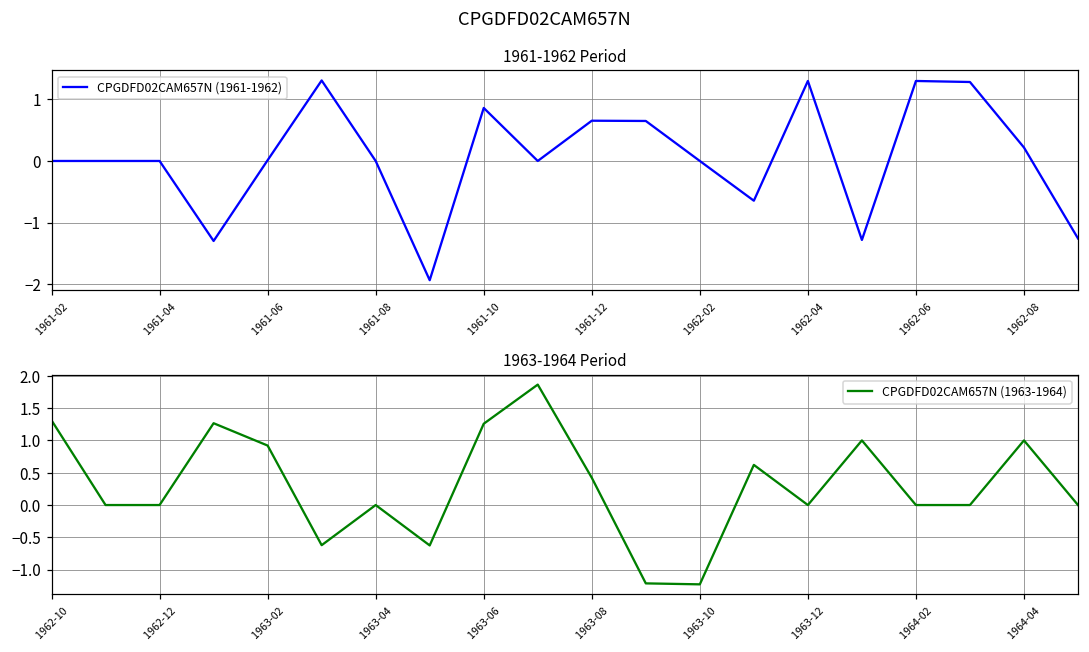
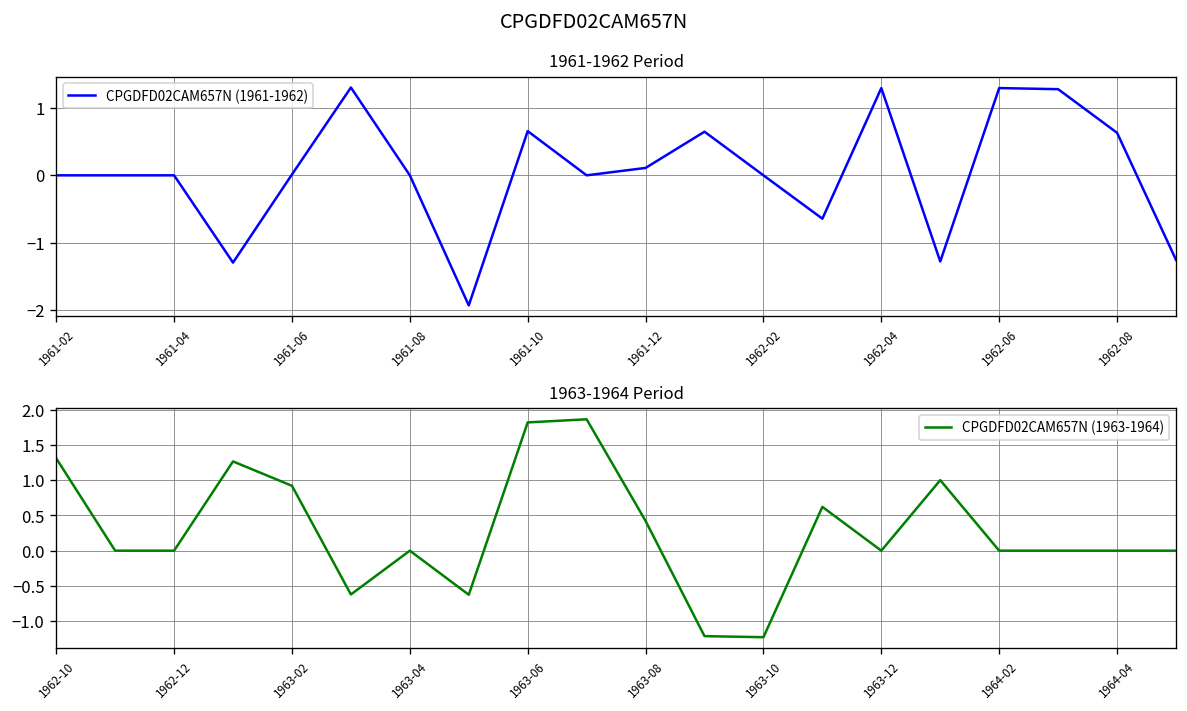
1961-1962 Period, 1961-10: 0.9 -> 0.7
1961-1962 Period, 1961-12: 0.7 -> 0.1
1961-1962 Period, 1962-08: 0.2 -> 0.6
1963-1964 Period, 1963-06: 1.3 -> 1.8
1963-1964 Period, 1964-04: 1 -> 0
